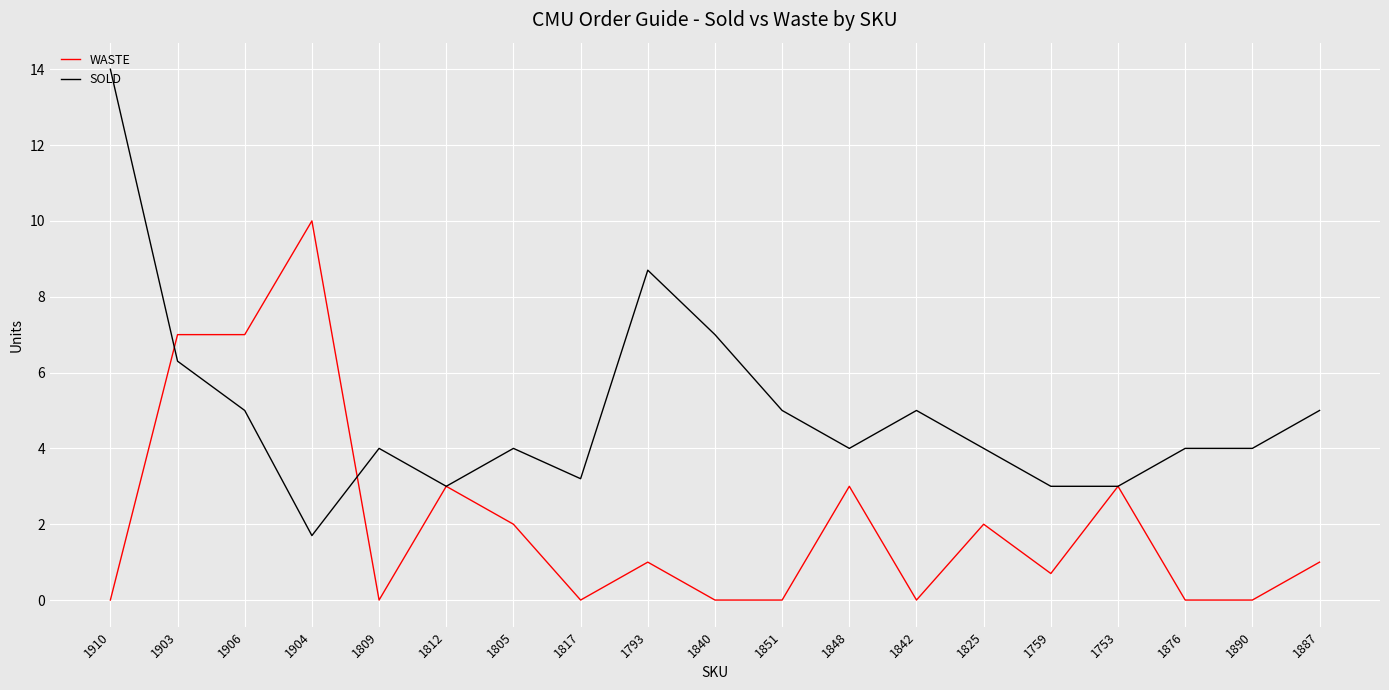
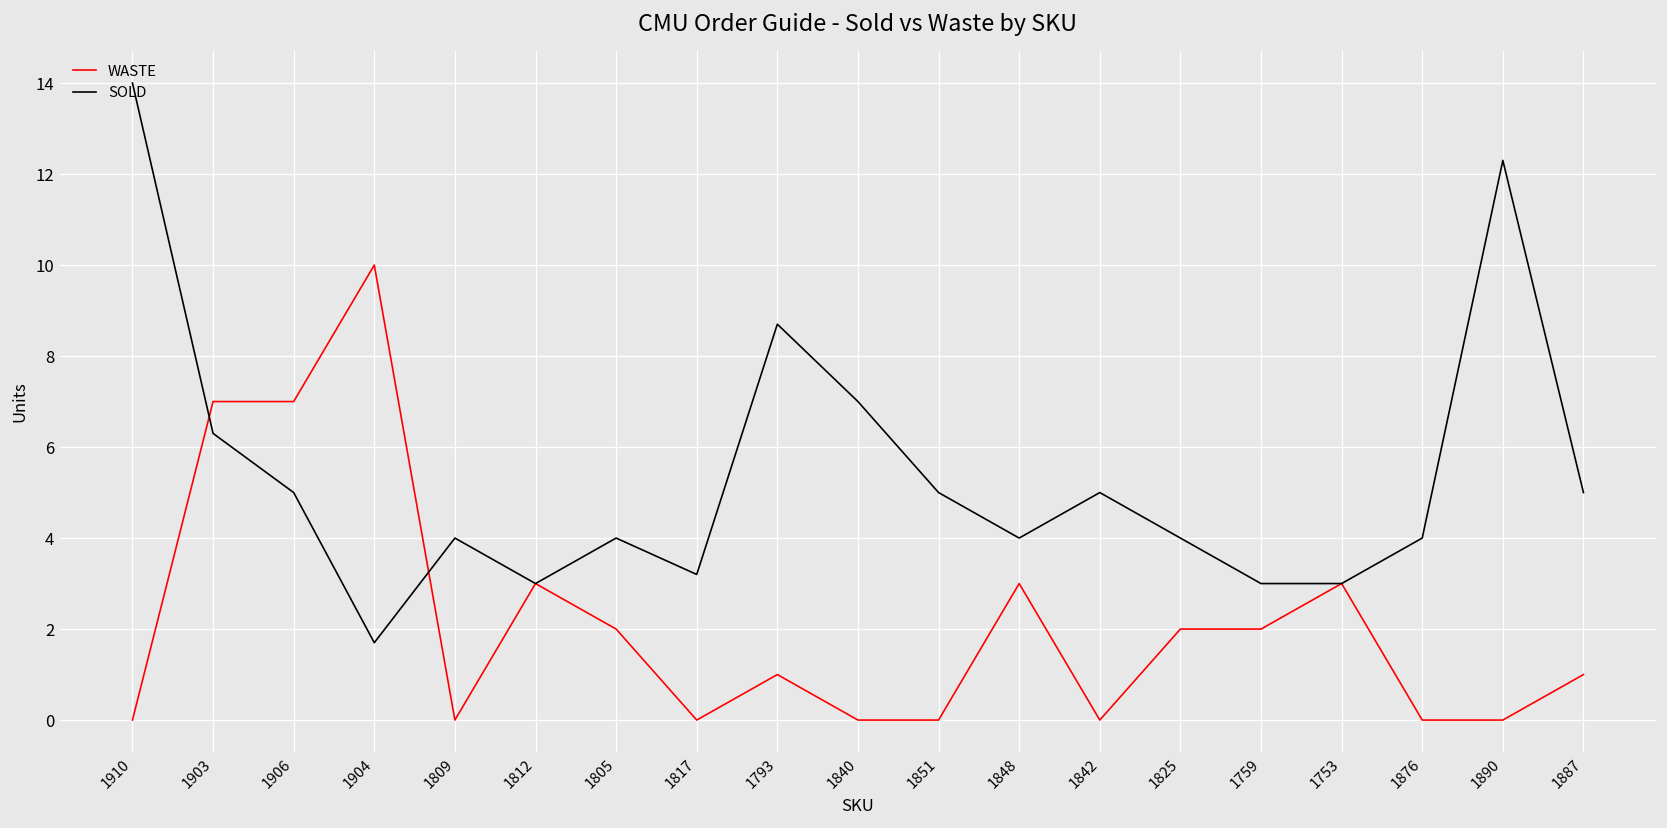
WASTE, 1759: 0.7 -> 2.0
SOLD, 1890: 4.0 -> 12.3
